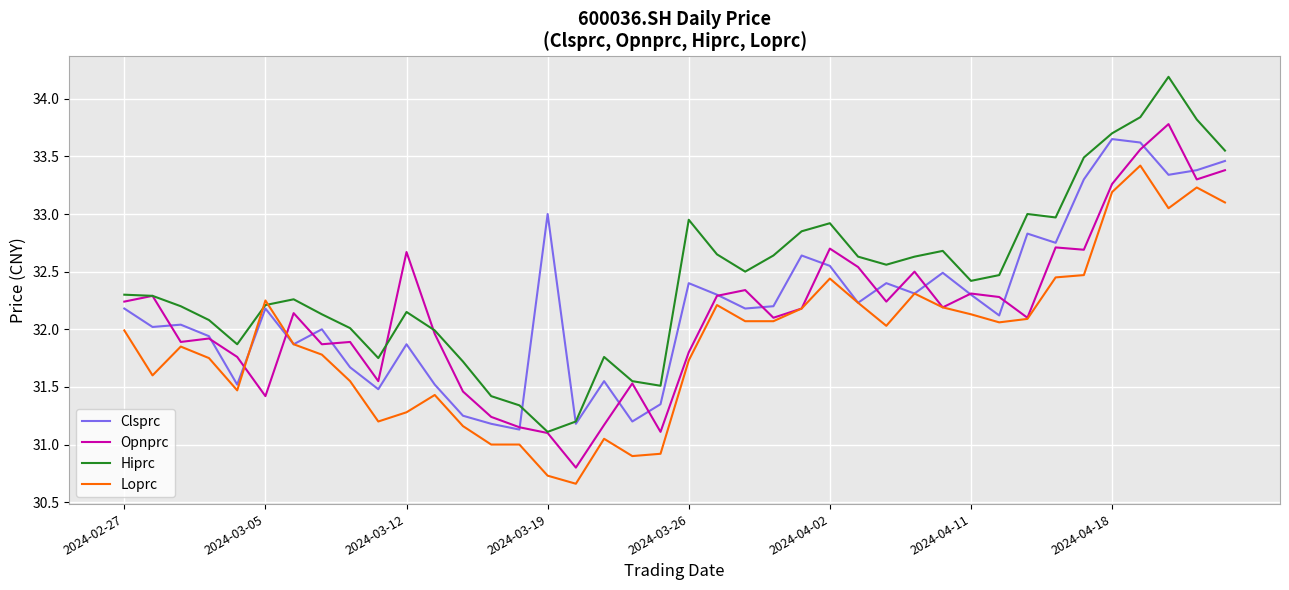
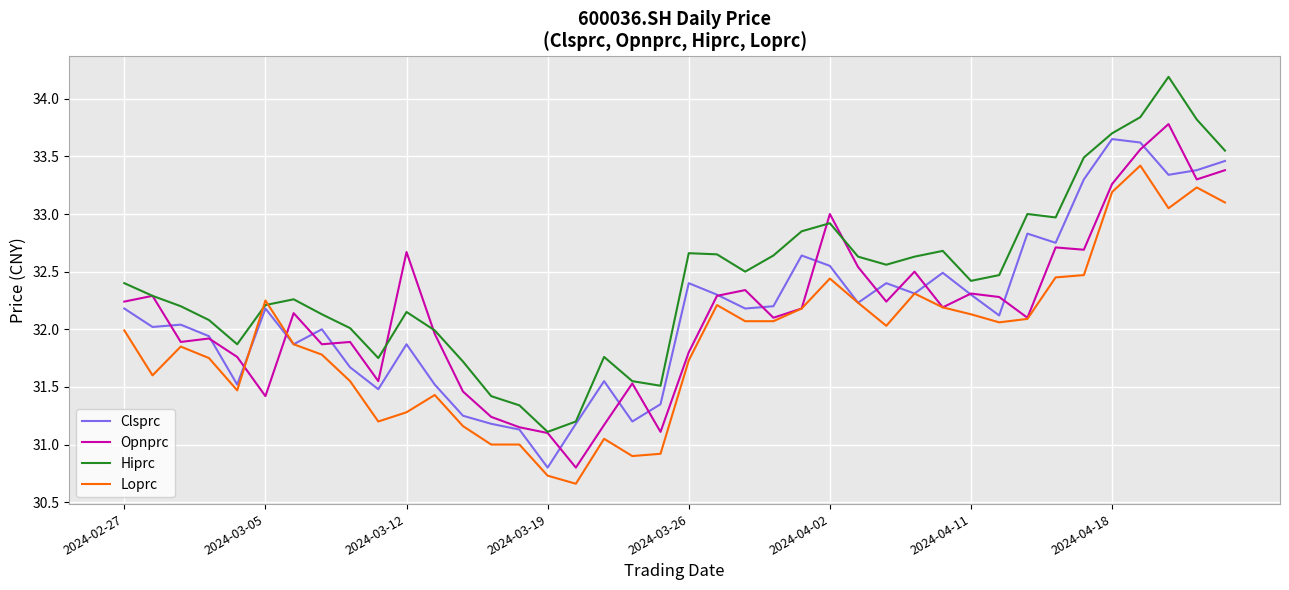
Hiprc, 2024-02-27: 32.3 -> 32.4
Clsprc, 2024-03-19: 33.0 -> 30.8
Hiprc, 2024-03-26: 32.95 -> 32.66
Opnprc, 2024-04-02: 32.7 -> 33.0
